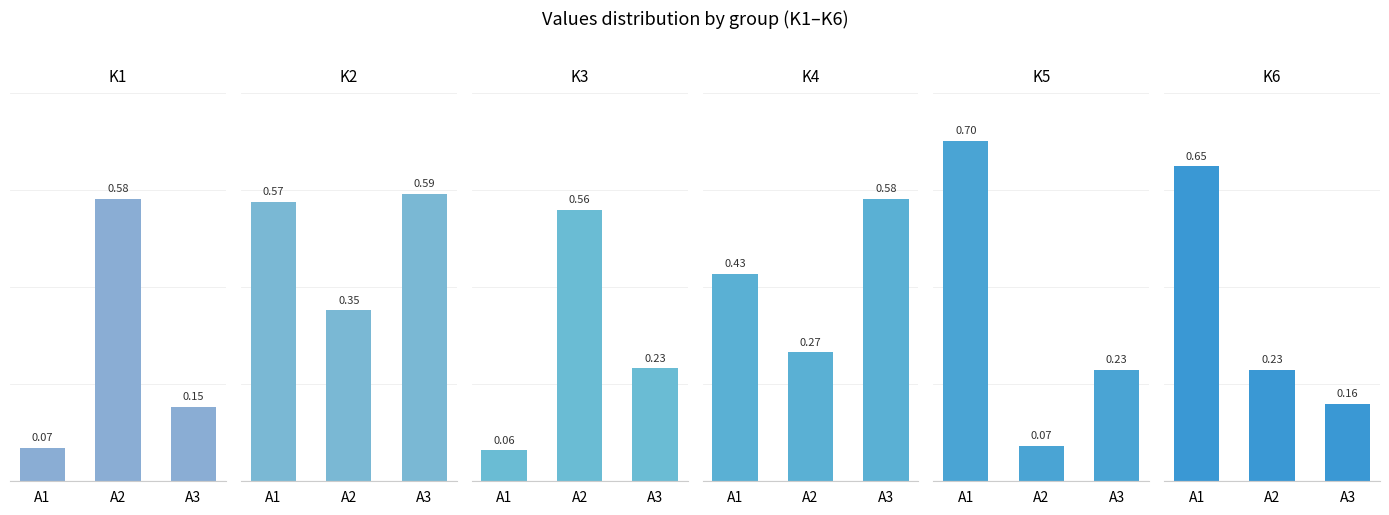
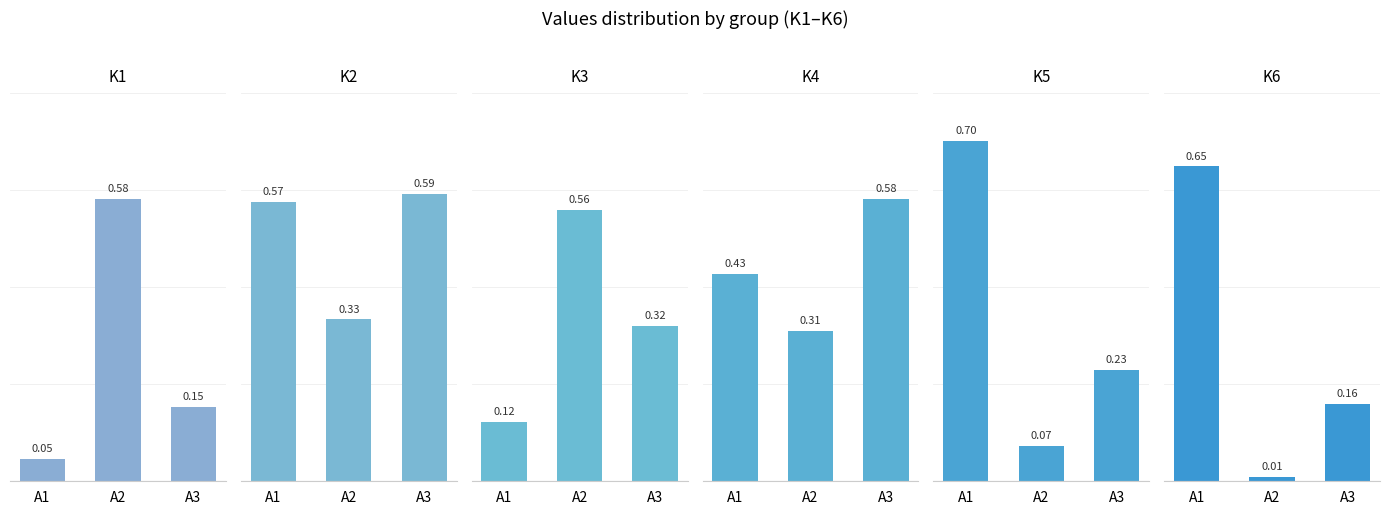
K1, A1: 0.07 -> 0.05
K2, A2: 0.35 -> 0.33
K3, A1: 0.06 -> 0.12
K3, A3: 0.23 -> 0.32
K4, A2: 0.27 -> 0.31
K6, A2: 0.23 -> 0.01
